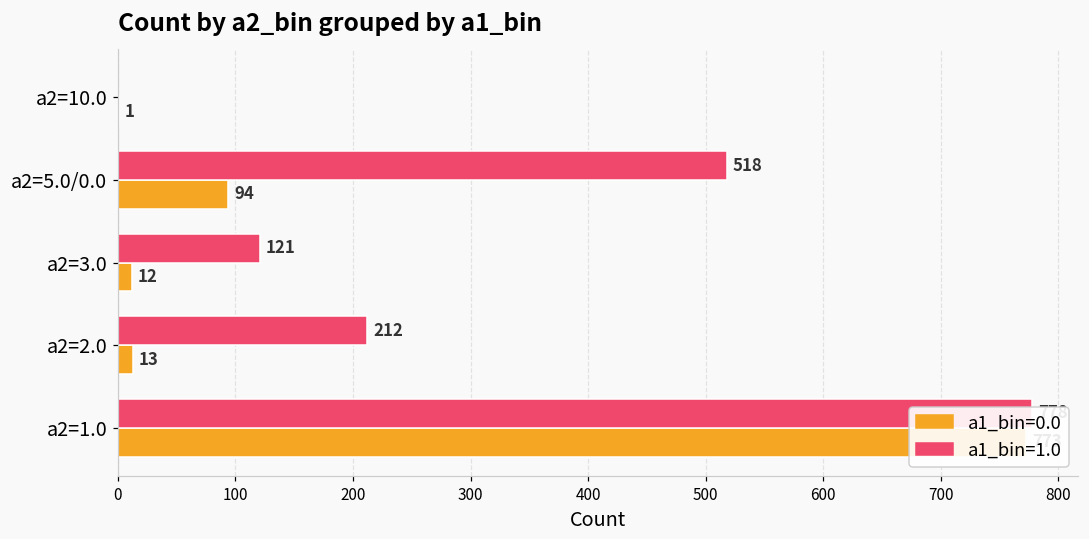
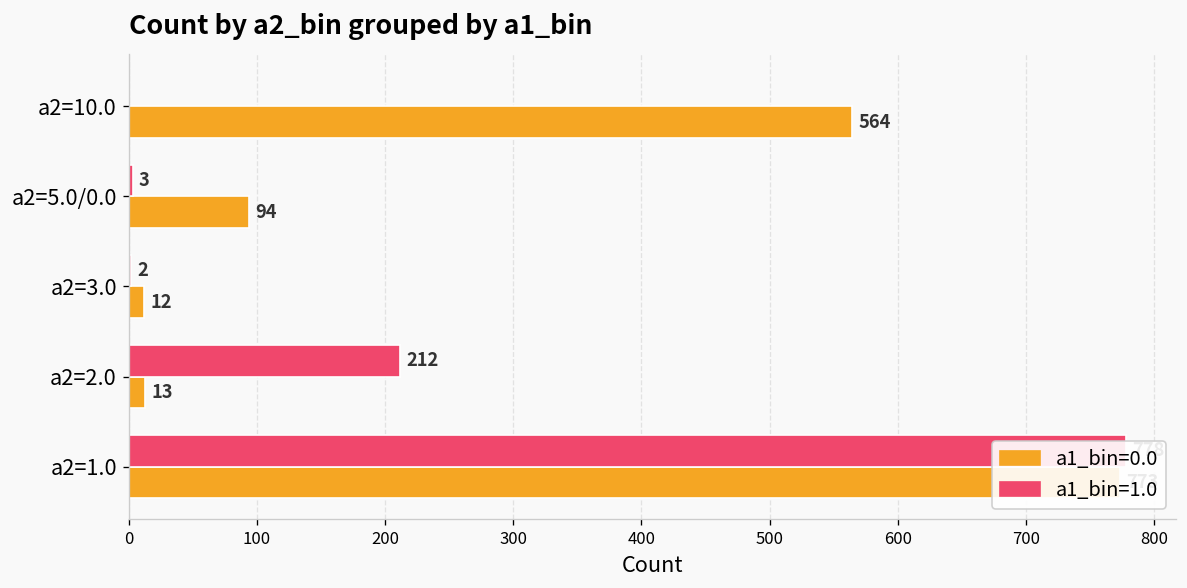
a1_bin=0.0, a2=10.0: 1 -> 564
a1_bin=1.0, a2=5.0/0.0: 518 -> 3
a1_bin=1.0, a2=3.0: 121 -> 2
